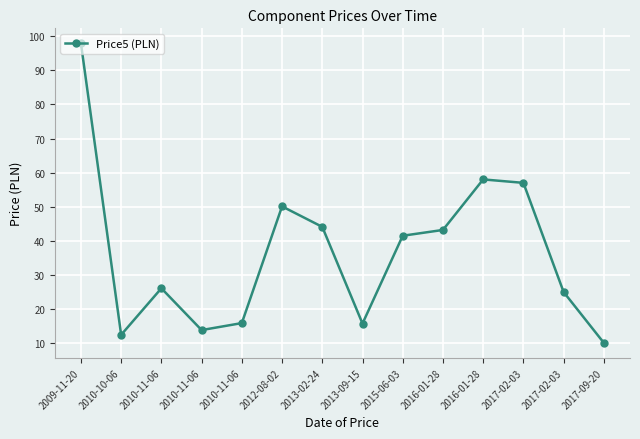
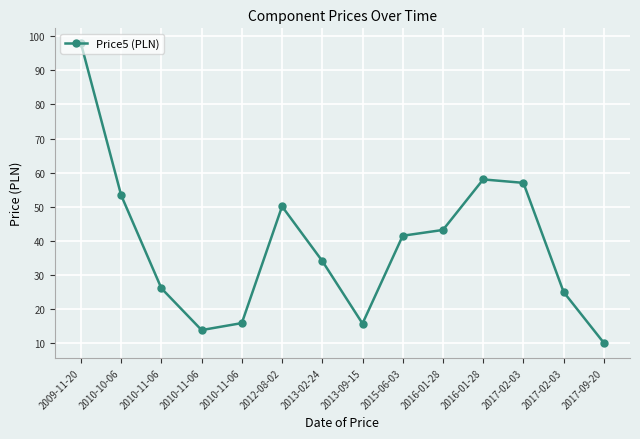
2010-10-06: 12 -> 53
2013-02-24: 44 -> 34
